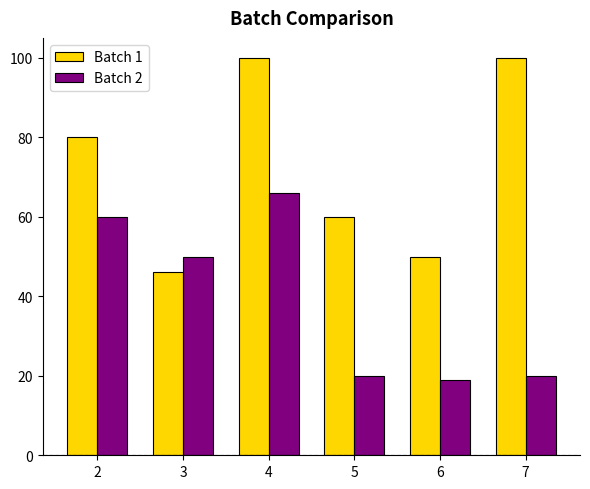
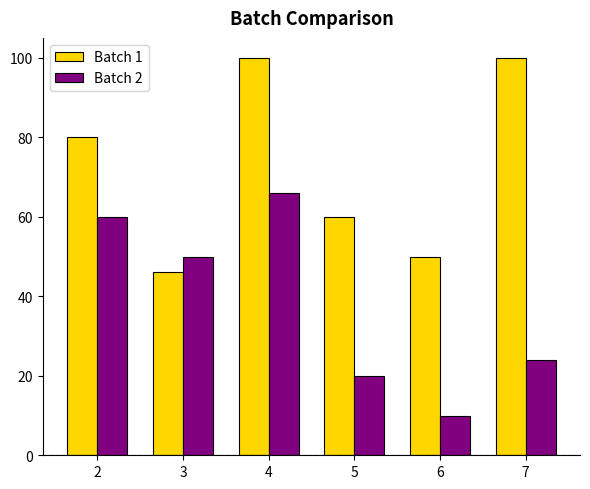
Batch 2, 6: 19 -> 10
Batch 2, 7: 20 -> 24
